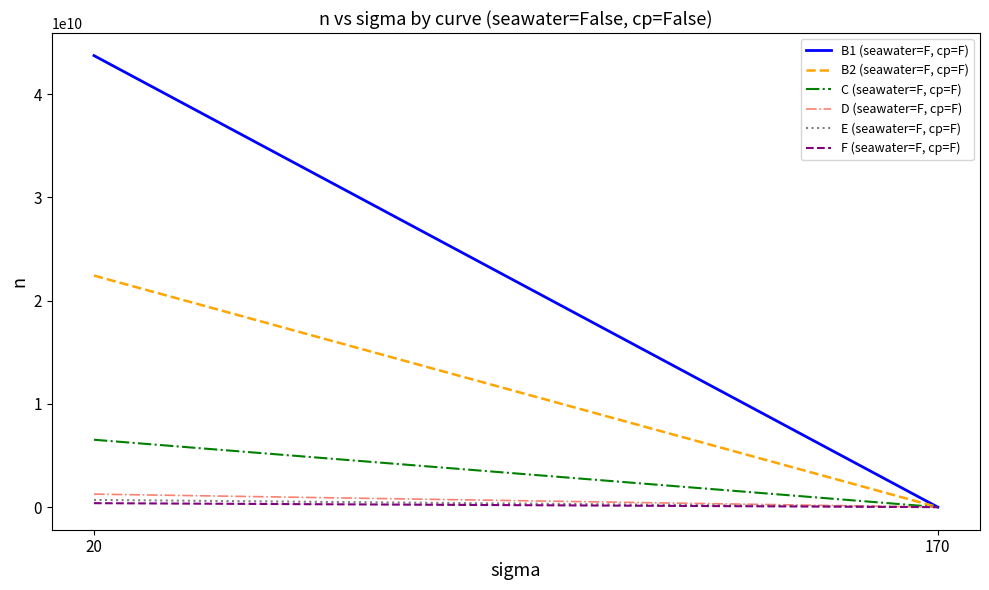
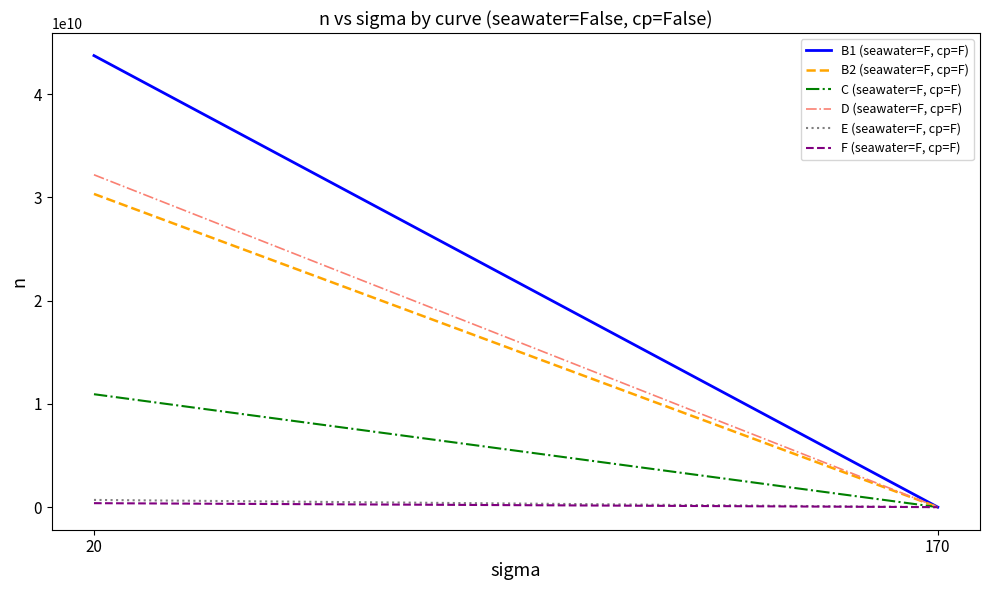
B2 (seawater=F, cp=F), 20: 22400000000 -> 30300000000
C (seawater=F, cp=F), 20: 6500000000 -> 10900000000
D (seawater=F, cp=F), 20: 1300000000 -> 32200000000
